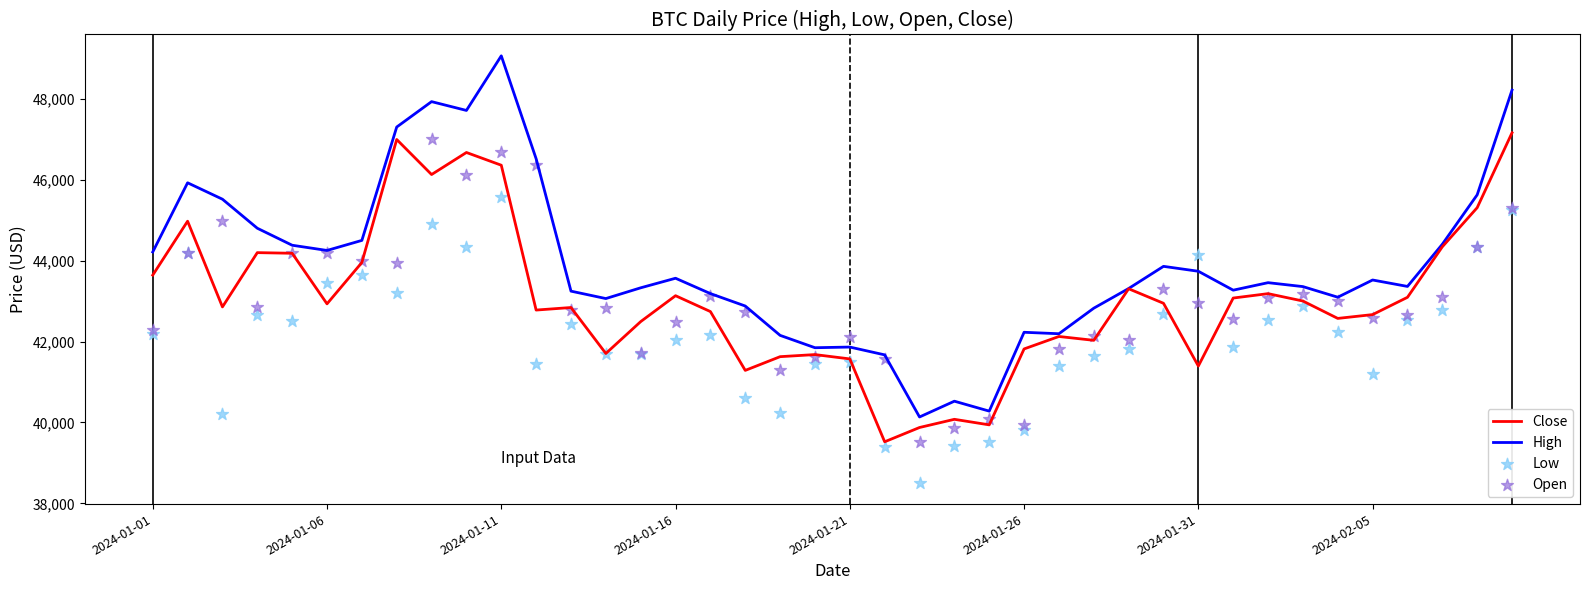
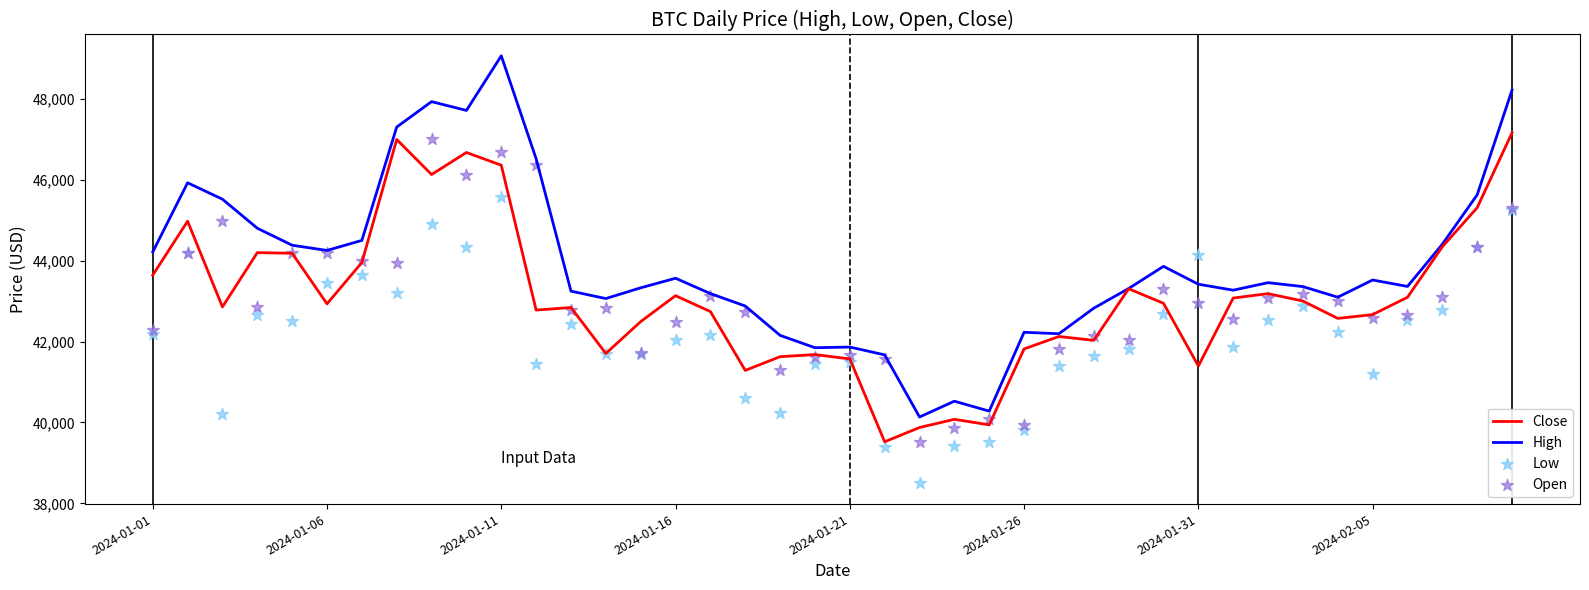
Open, 2024-01-21: 42,100 -> 41,700
High, 2024-01-31: 43,700 -> 43,400
